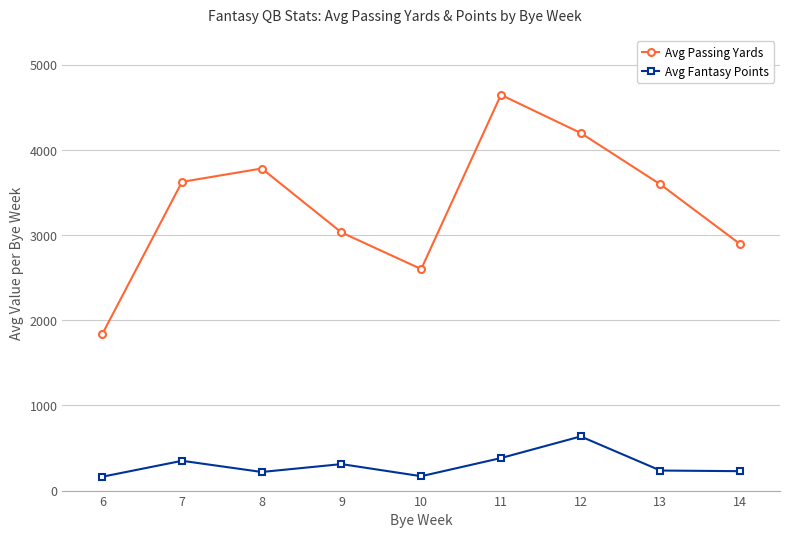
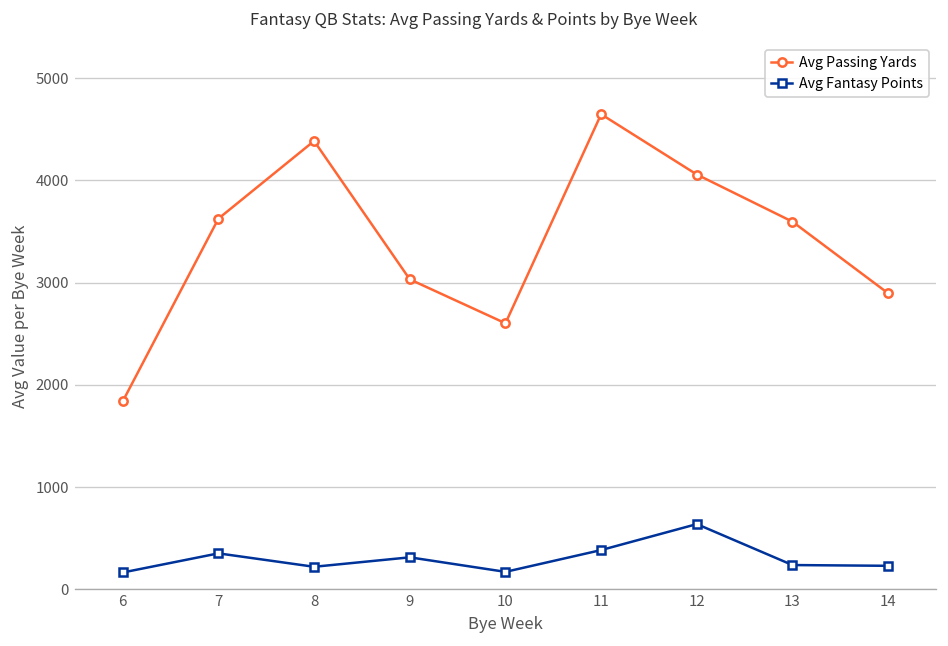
Avg Passing Yards, 8: 3800 -> 4400
Avg Passing Yards, 12: 4200 -> 4100
